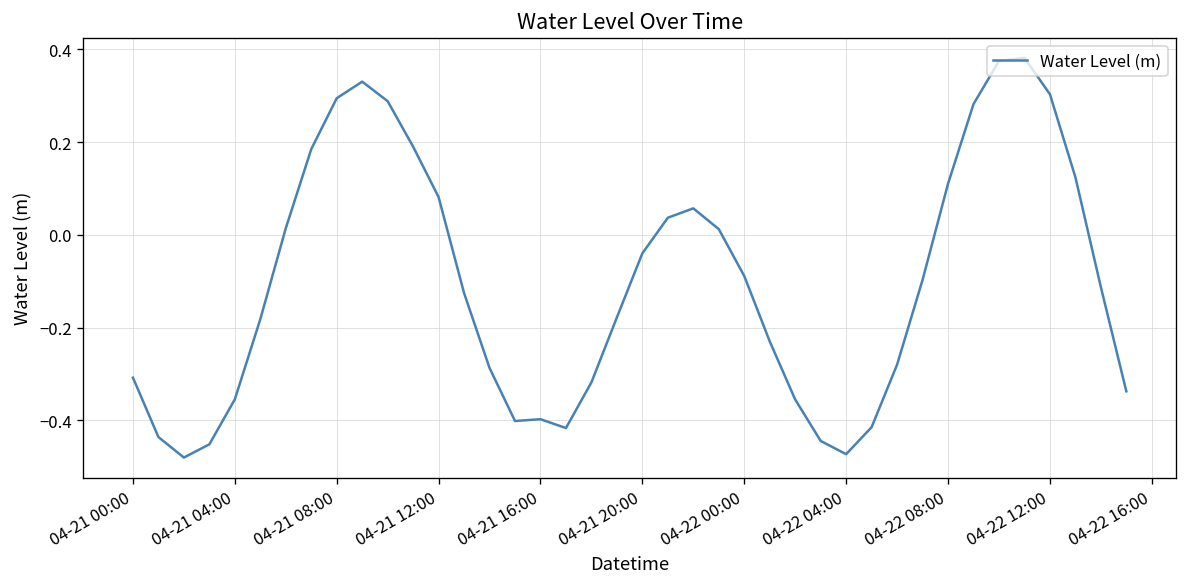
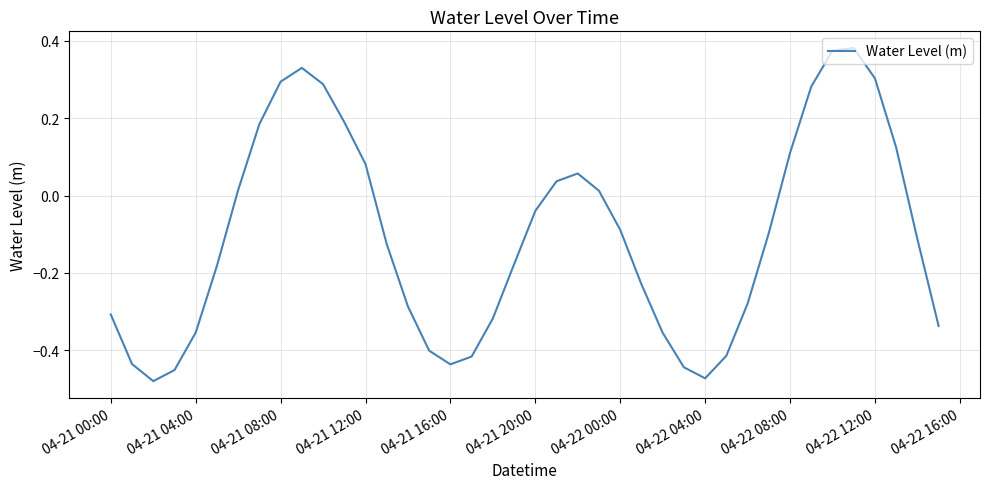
04-21 16:00: -0.40 -> -0.44
